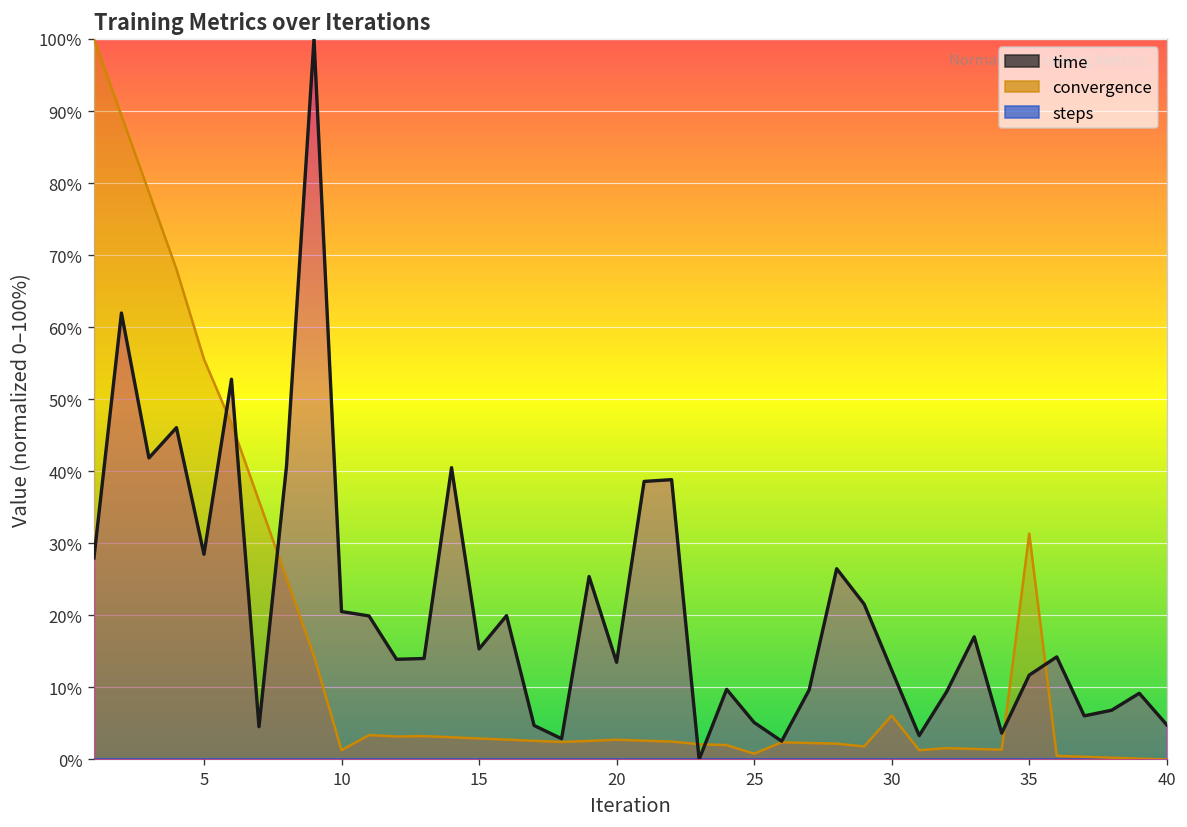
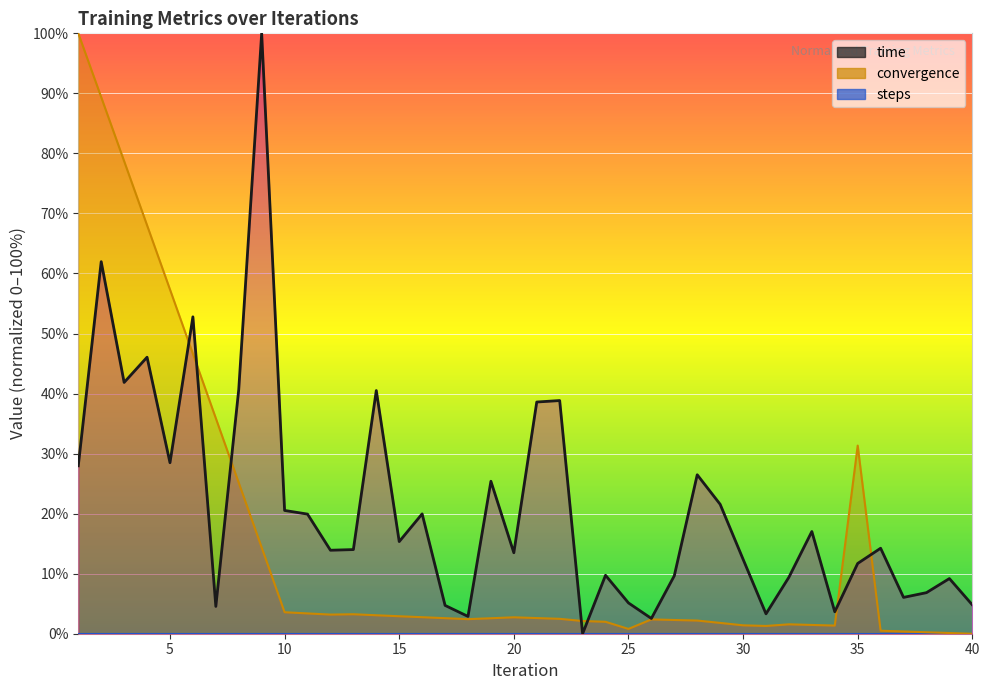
convergence, 5: 56% -> 57%
convergence, 10: 1% -> 4%
convergence, 30: 6% -> 1%
